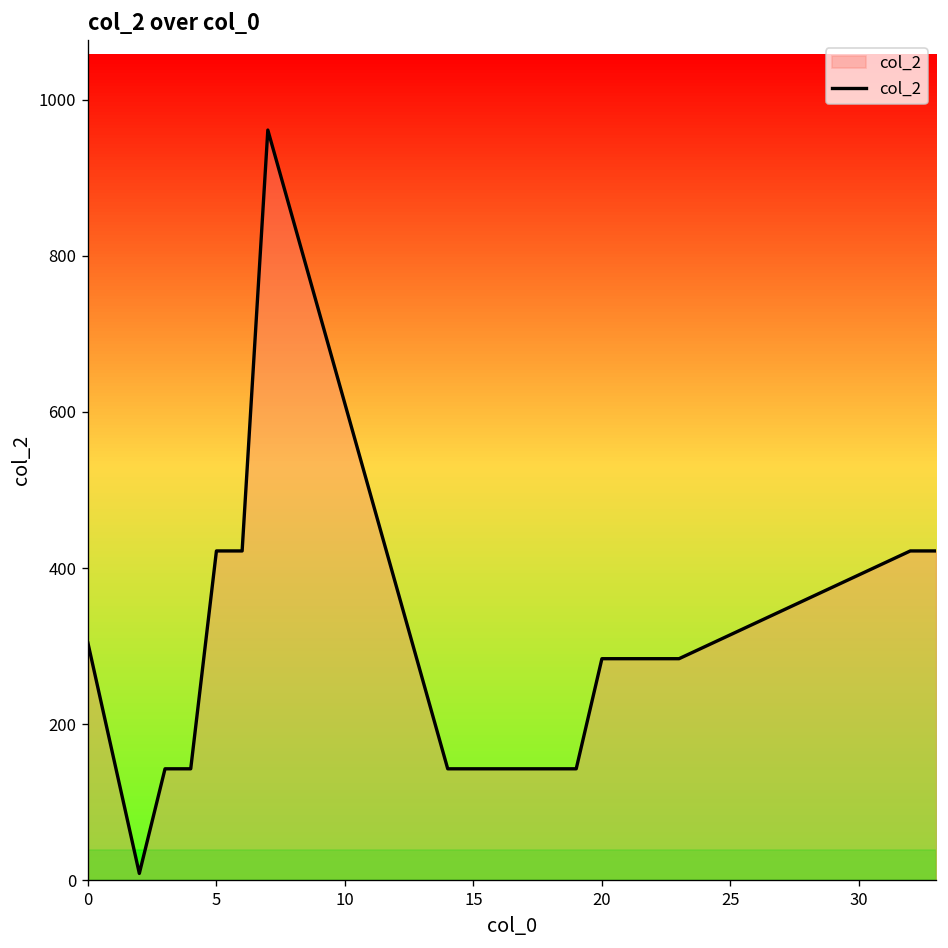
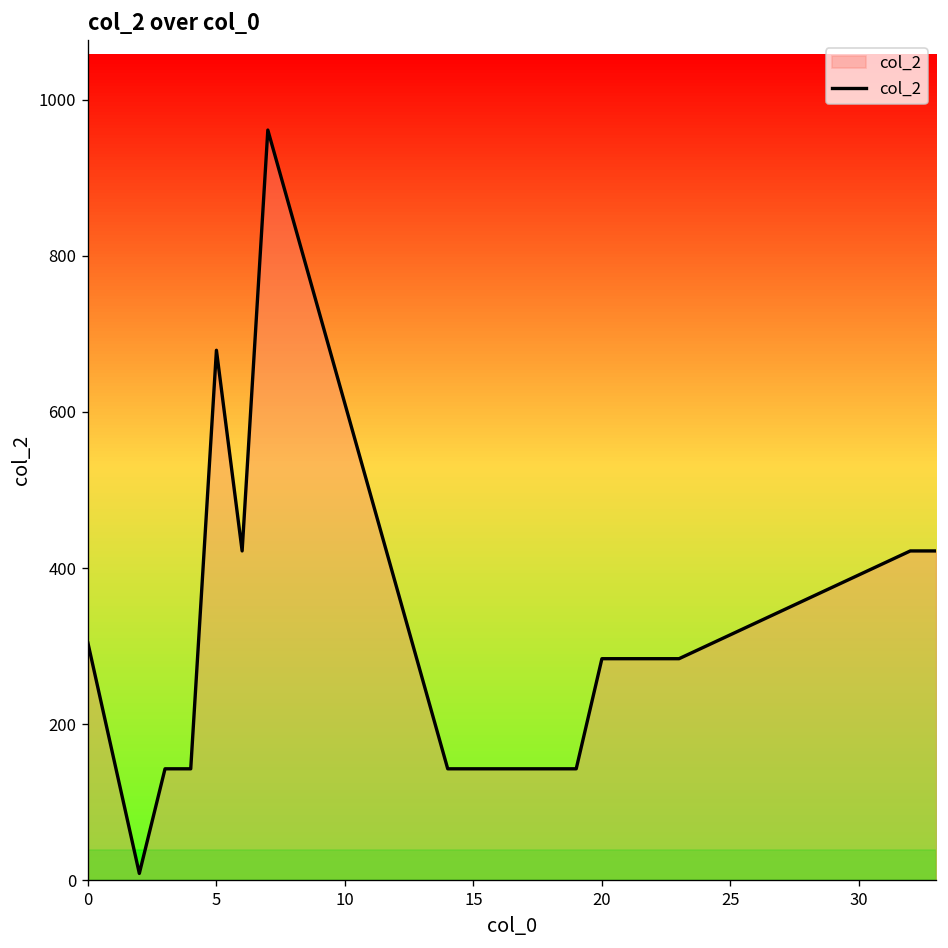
5: 420 -> 680
